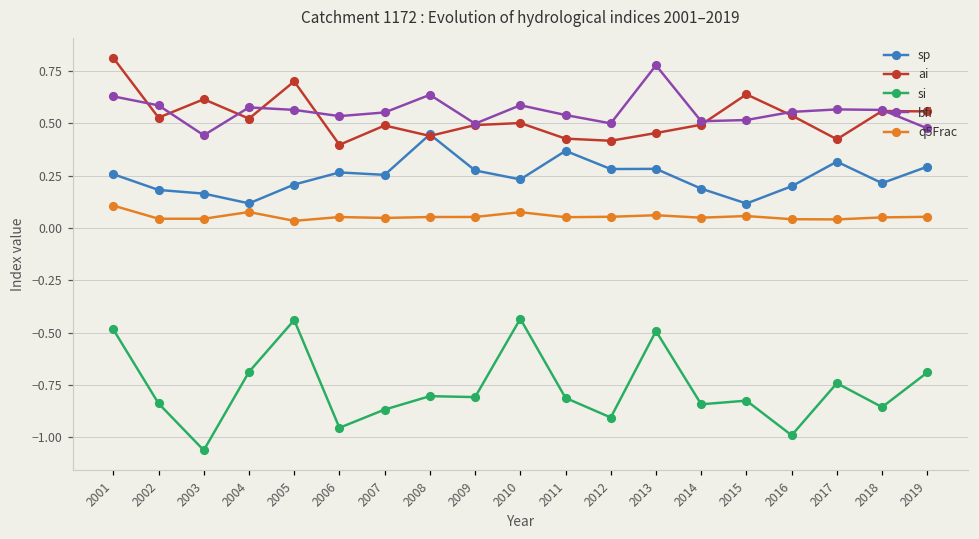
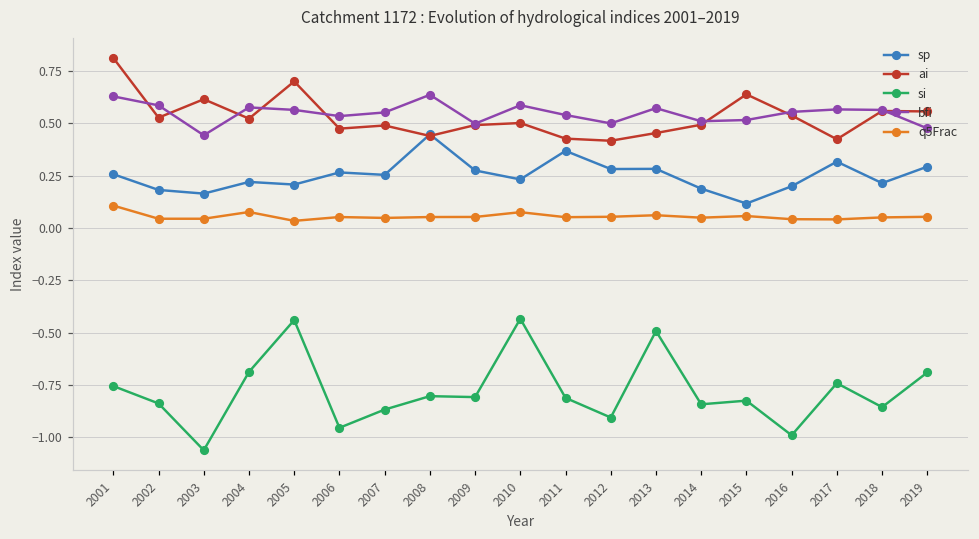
si, 2001: -0.48 -> -0.76
sp, 2004: 0.12 -> 0.22
ai, 2006: 0.40 -> 0.48
bfi, 2013: 0.78 -> 0.57
